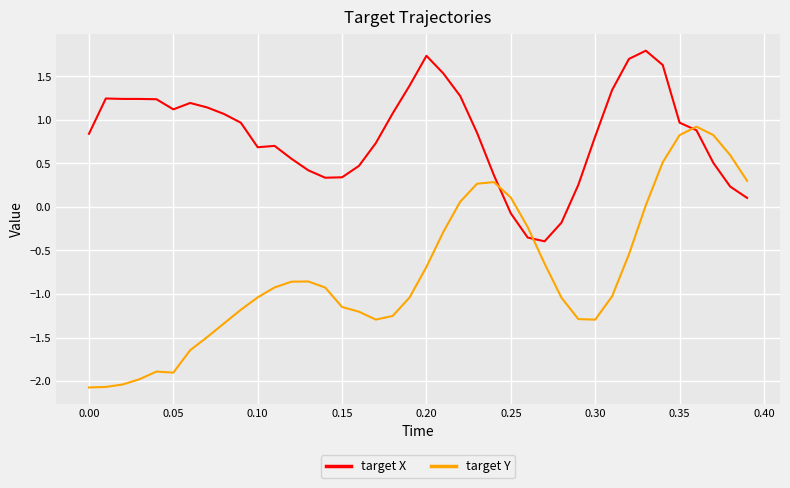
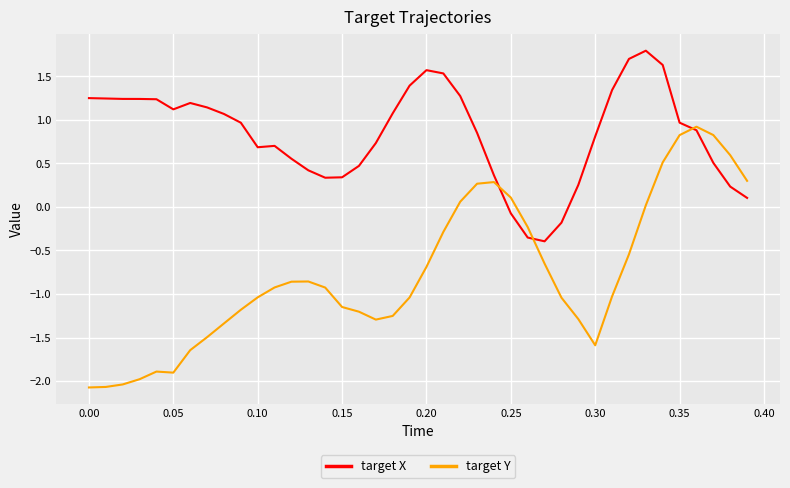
target X, 0.00: 0.8 -> 1.2
target X, 0.20: 1.7 -> 1.6
target Y, 0.30: -1.3 -> -1.6
